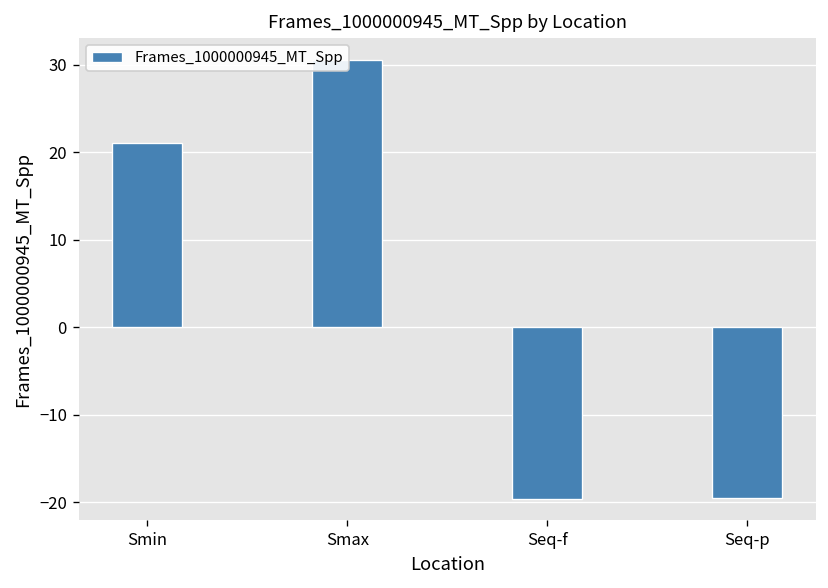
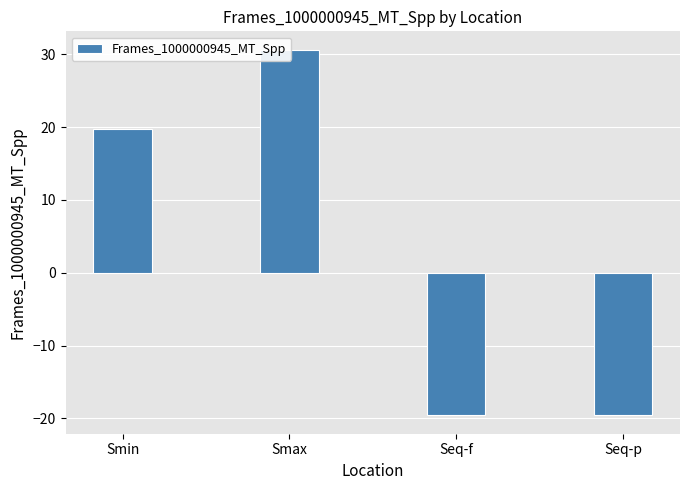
Smin: 21 -> 20
